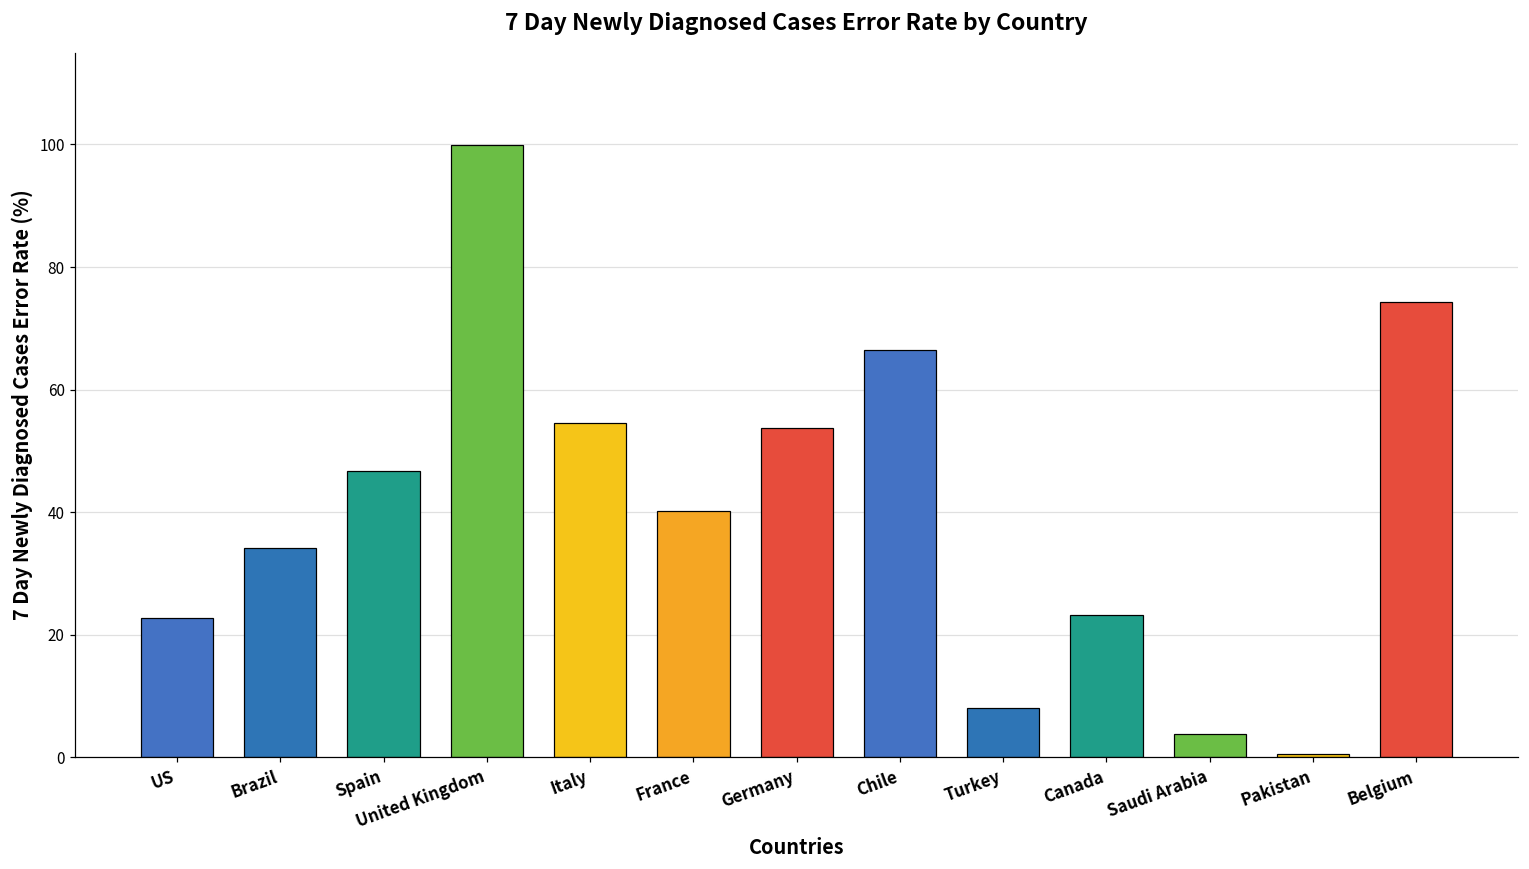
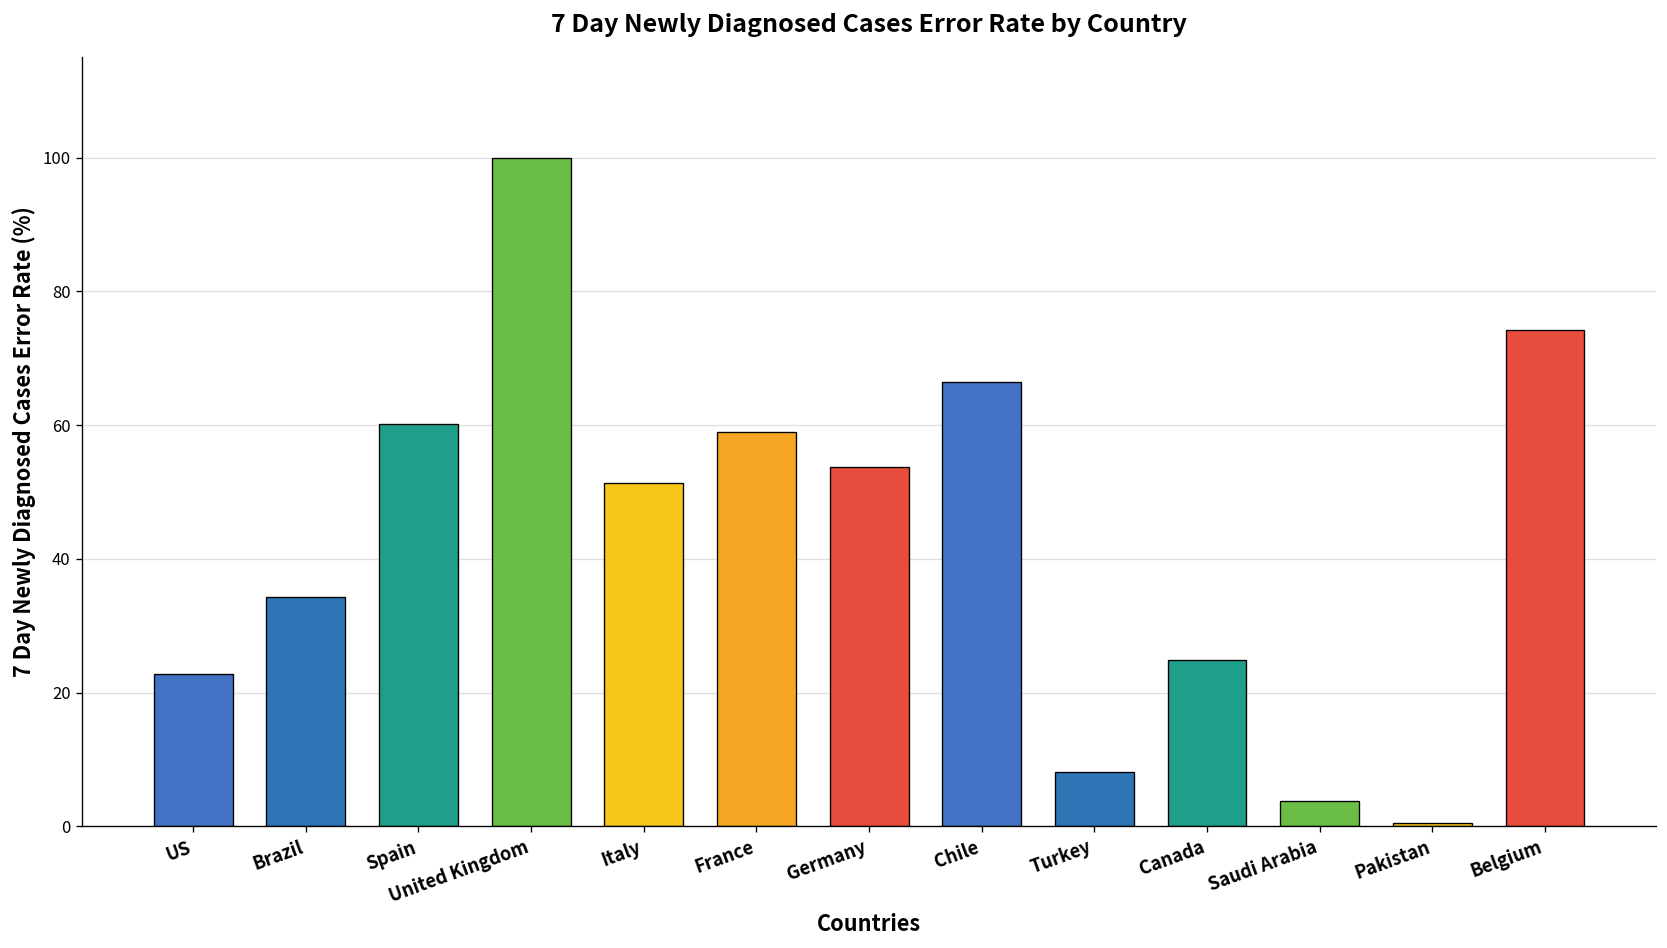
Spain: 47 -> 60
Italy: 55 -> 51
France: 40 -> 59
Canada: 23 -> 25
